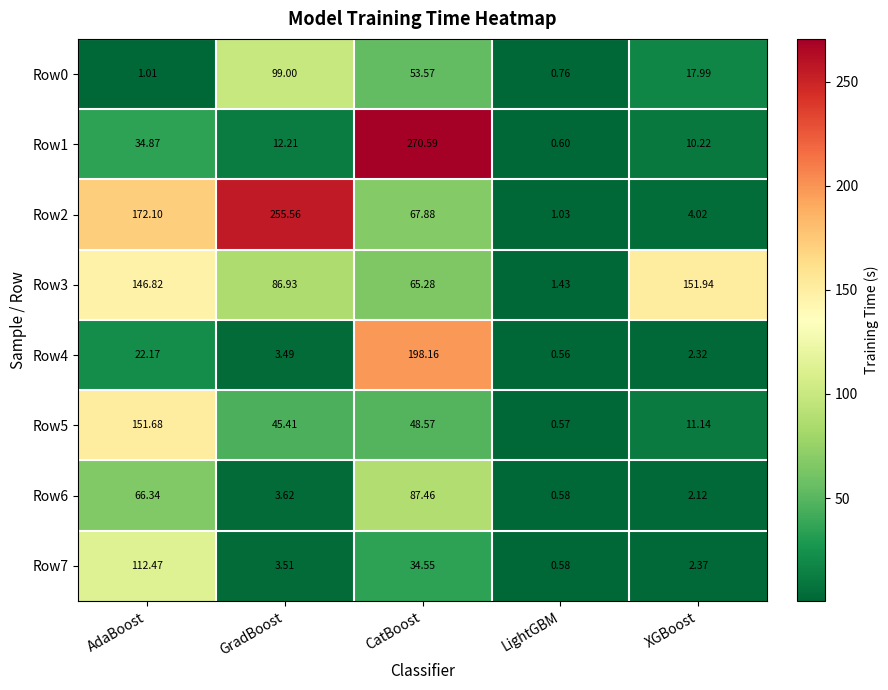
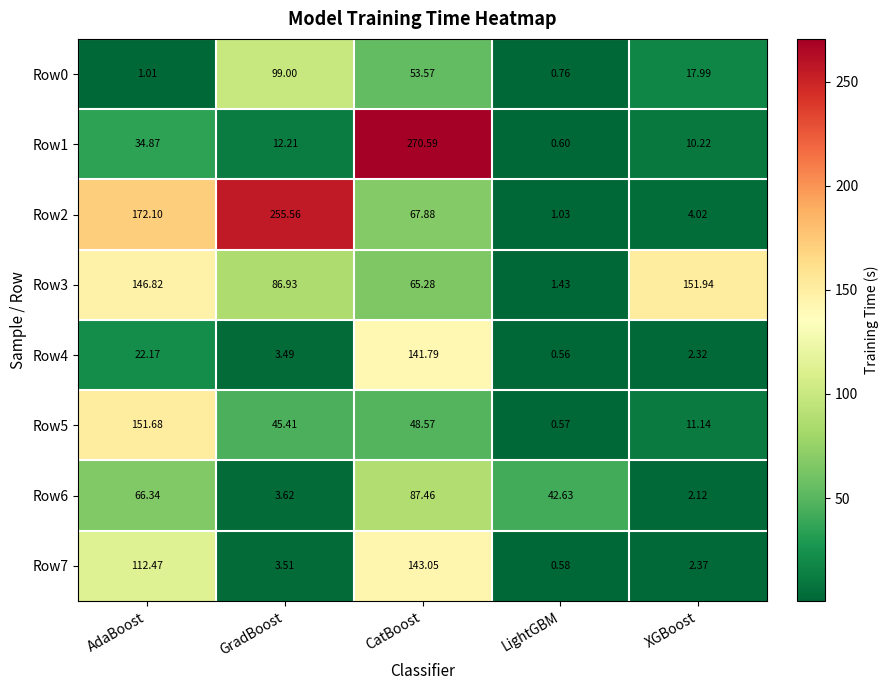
Row4, CatBoost: 198.16 -> 141.79
Row6, LightGBM: 0.58 -> 42.63
Row7, CatBoost: 34.55 -> 143.05
